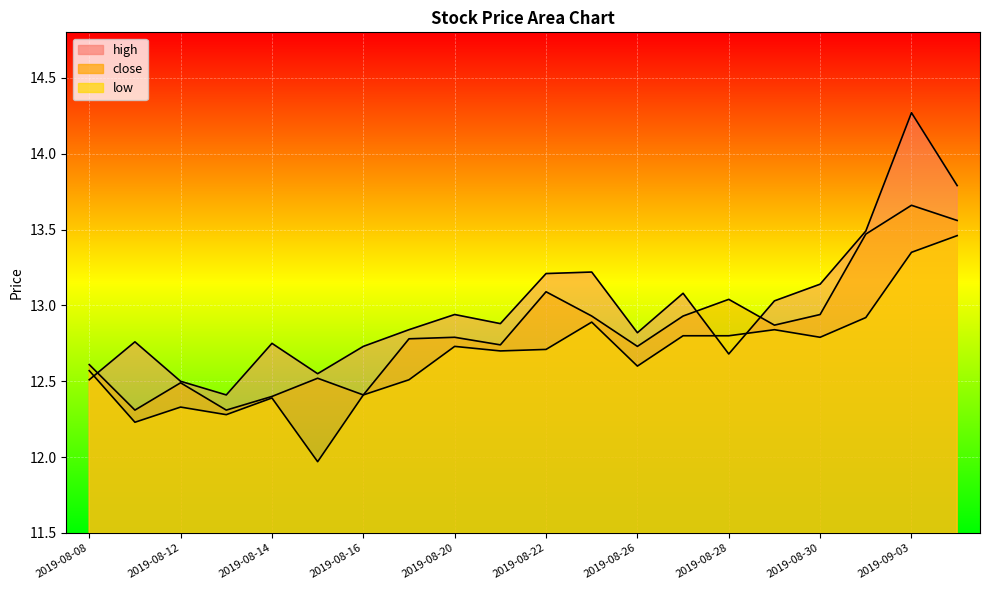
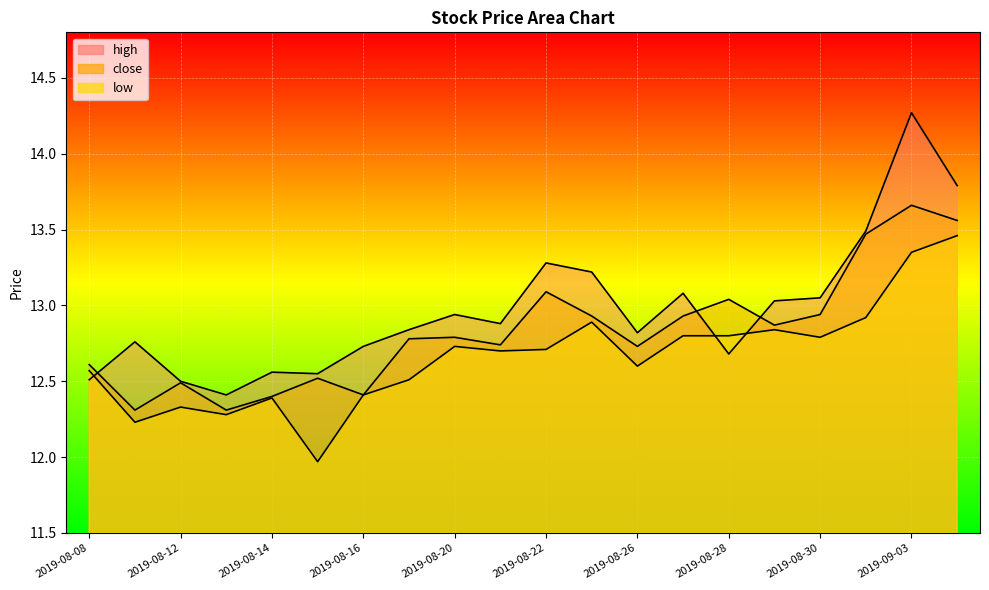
high, 2019-08-14: 12.75 -> 12.56
high, 2019-08-22: 13.21 -> 13.28
high, 2019-08-30: 13.14 -> 13.05
